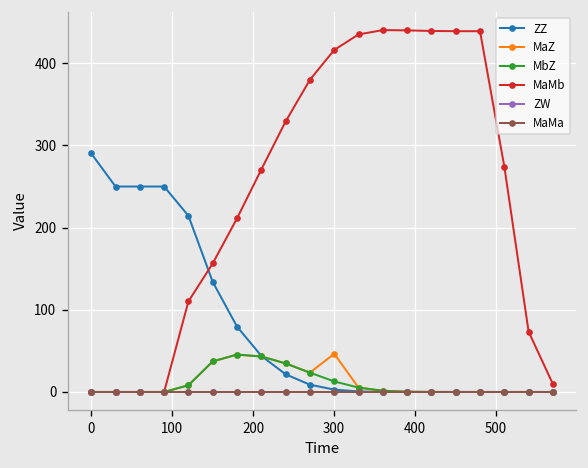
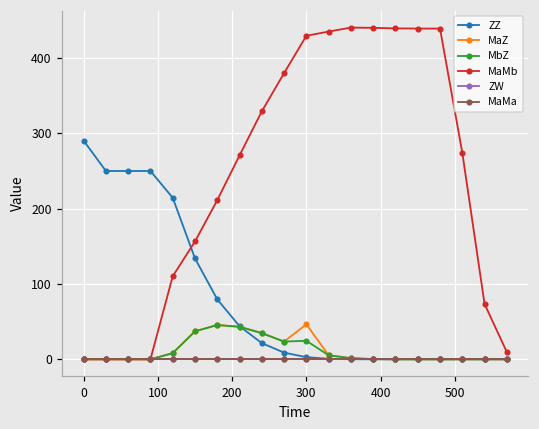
MbZ, 300: 10 -> 20
MaMb, 300: 420 -> 430
